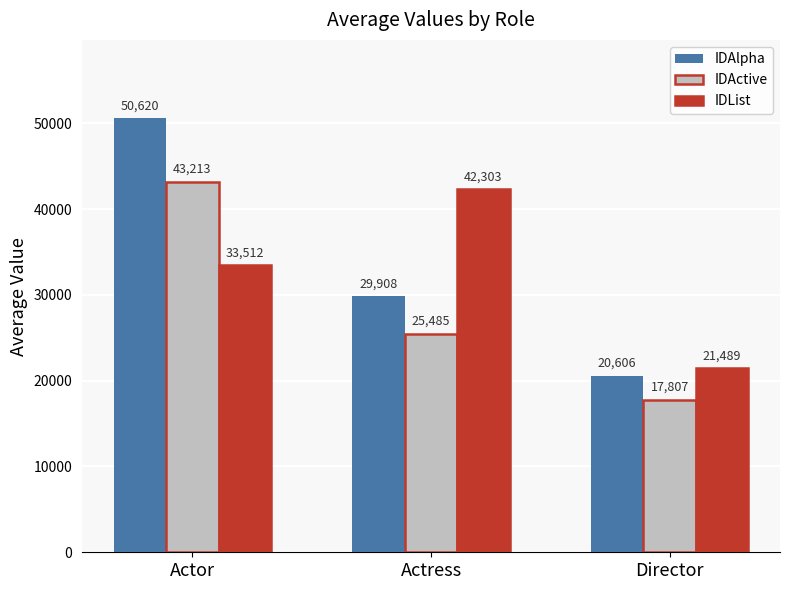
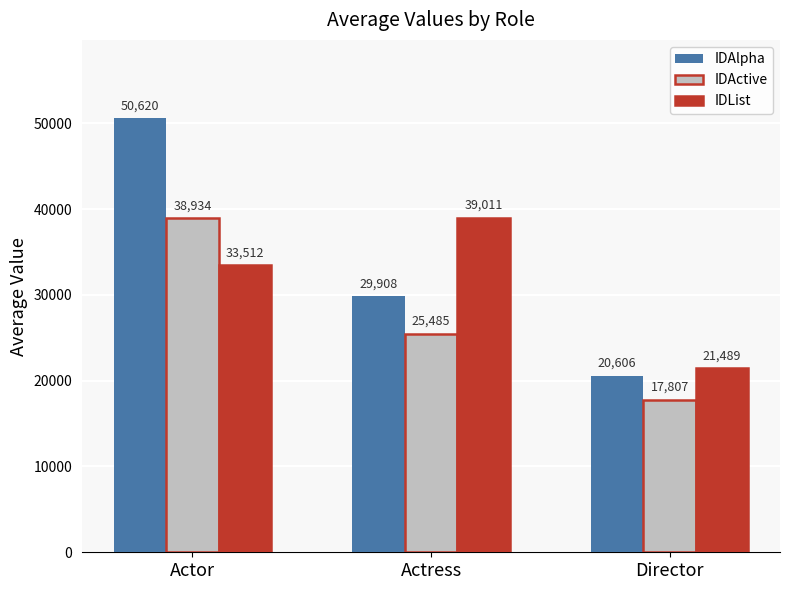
IDActive, Actor: 43,213 -> 38,934
IDList, Actress: 42,303 -> 39,011
